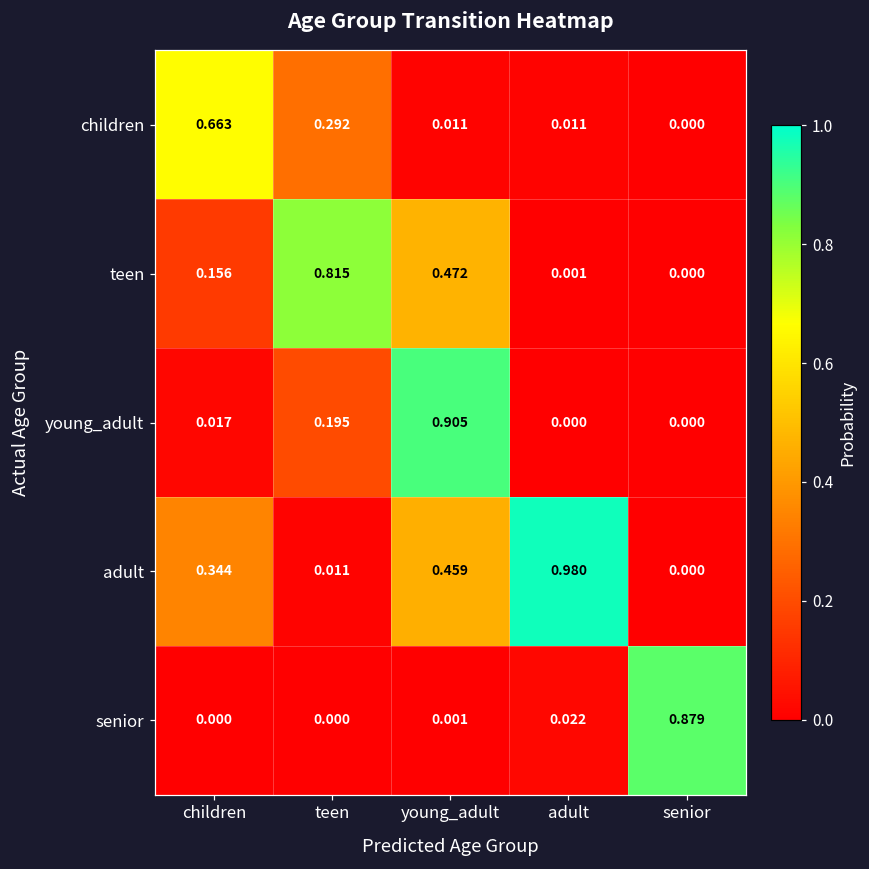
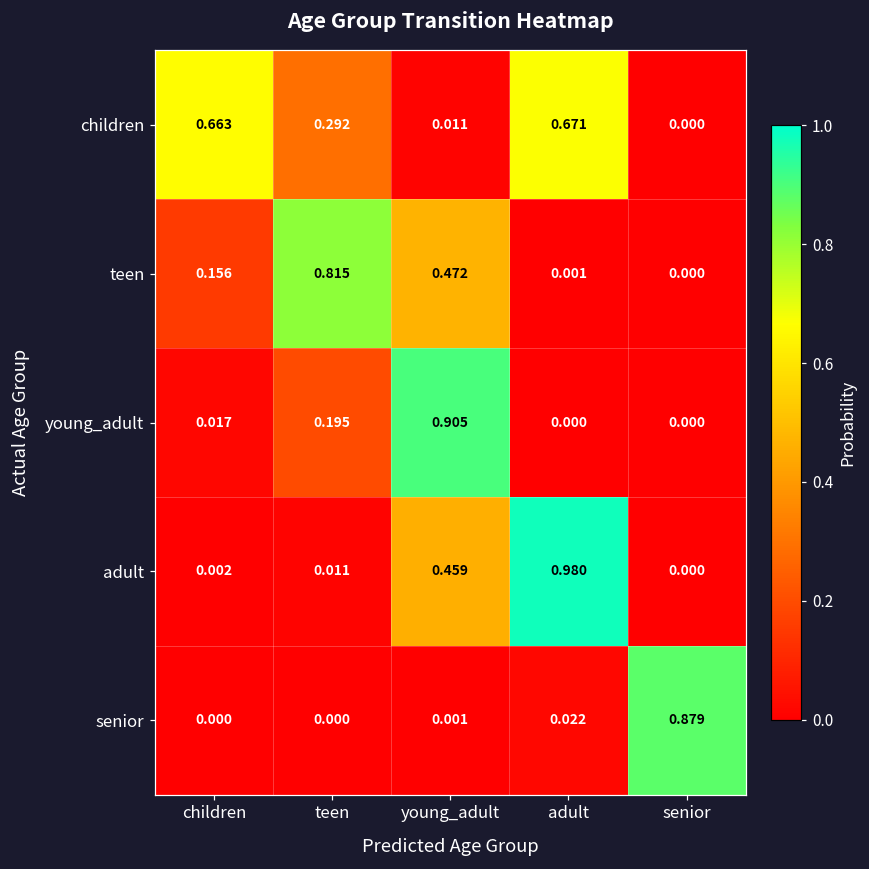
children, adult: 0.011 -> 0.671
adult, children: 0.344 -> 0.002
